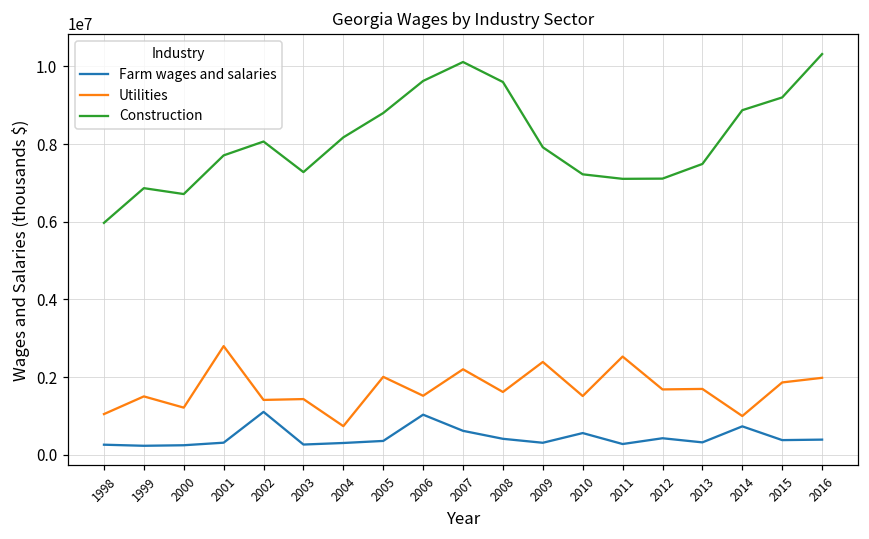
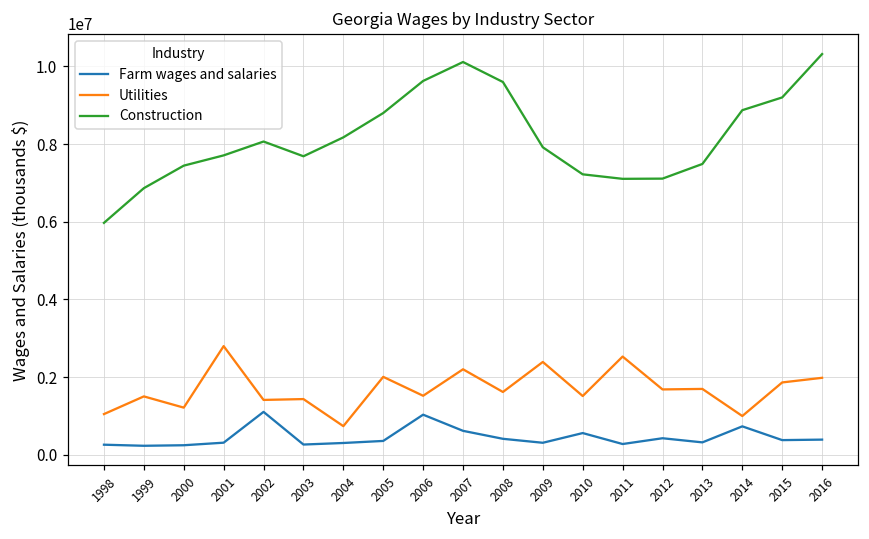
Construction, 2000: 6700000 -> 7400000
Construction, 2003: 7300000 -> 7700000
